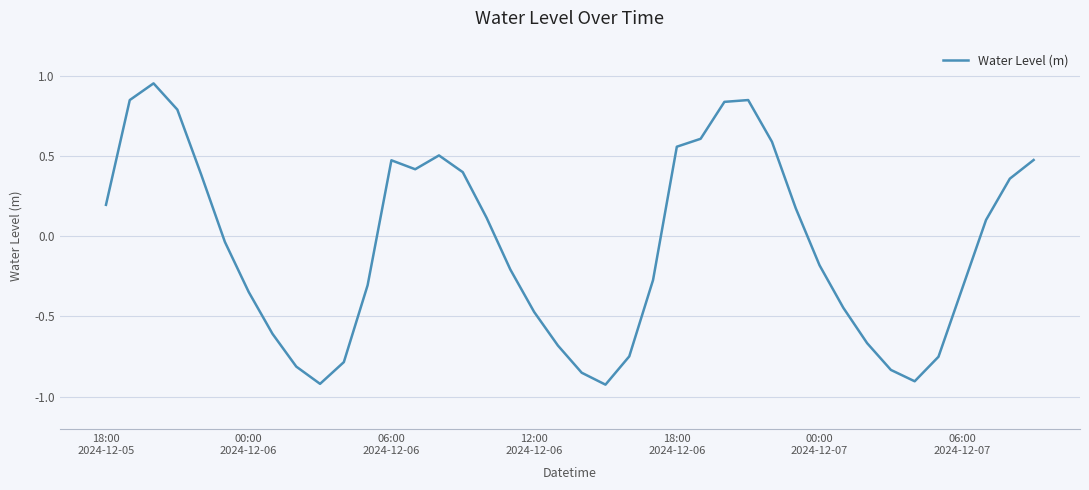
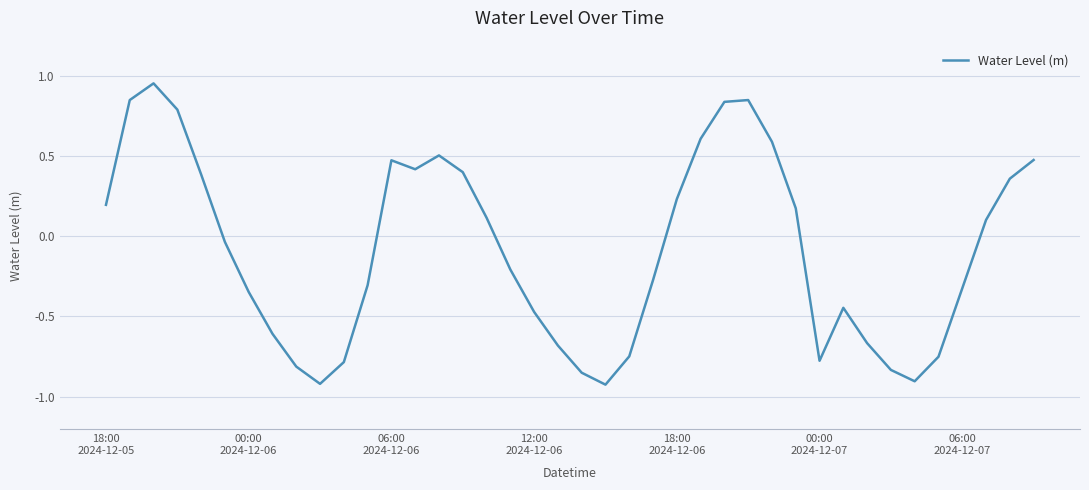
18:00 2024-12-06: 0.56 -> 0.23
00:00 2024-12-07: -0.18 -> -0.78
